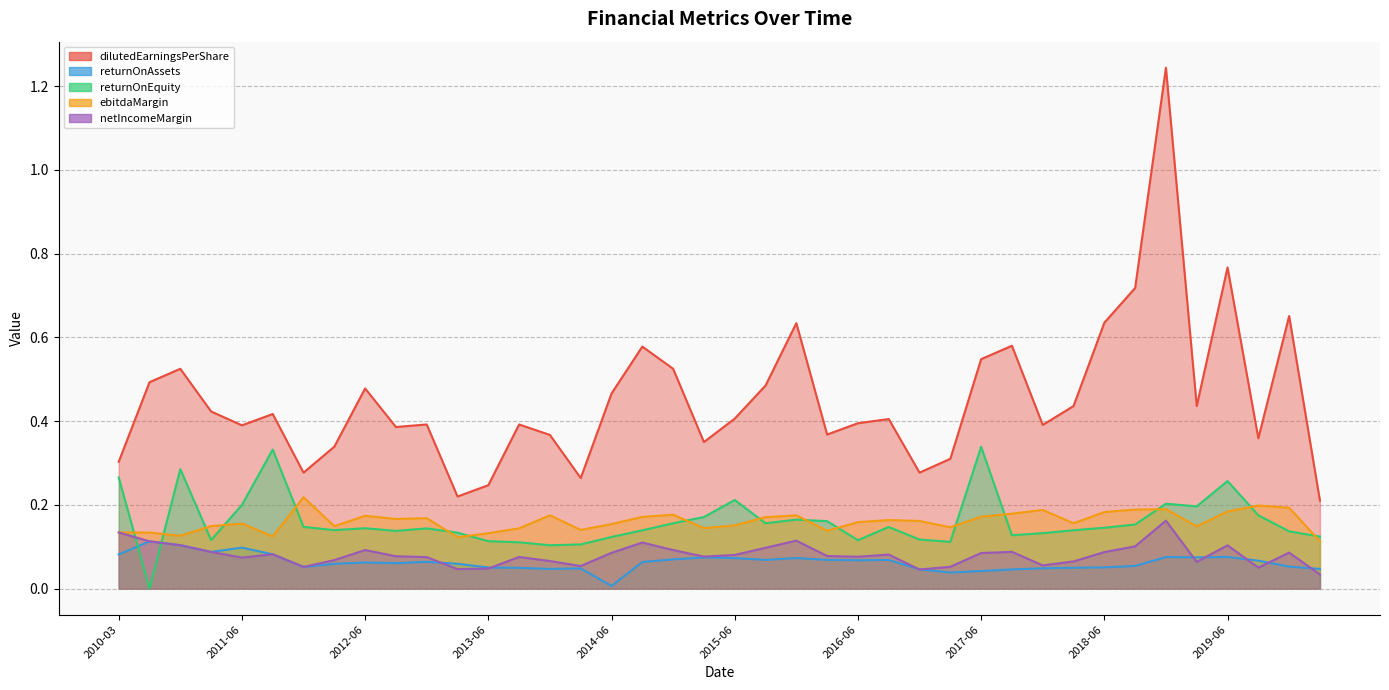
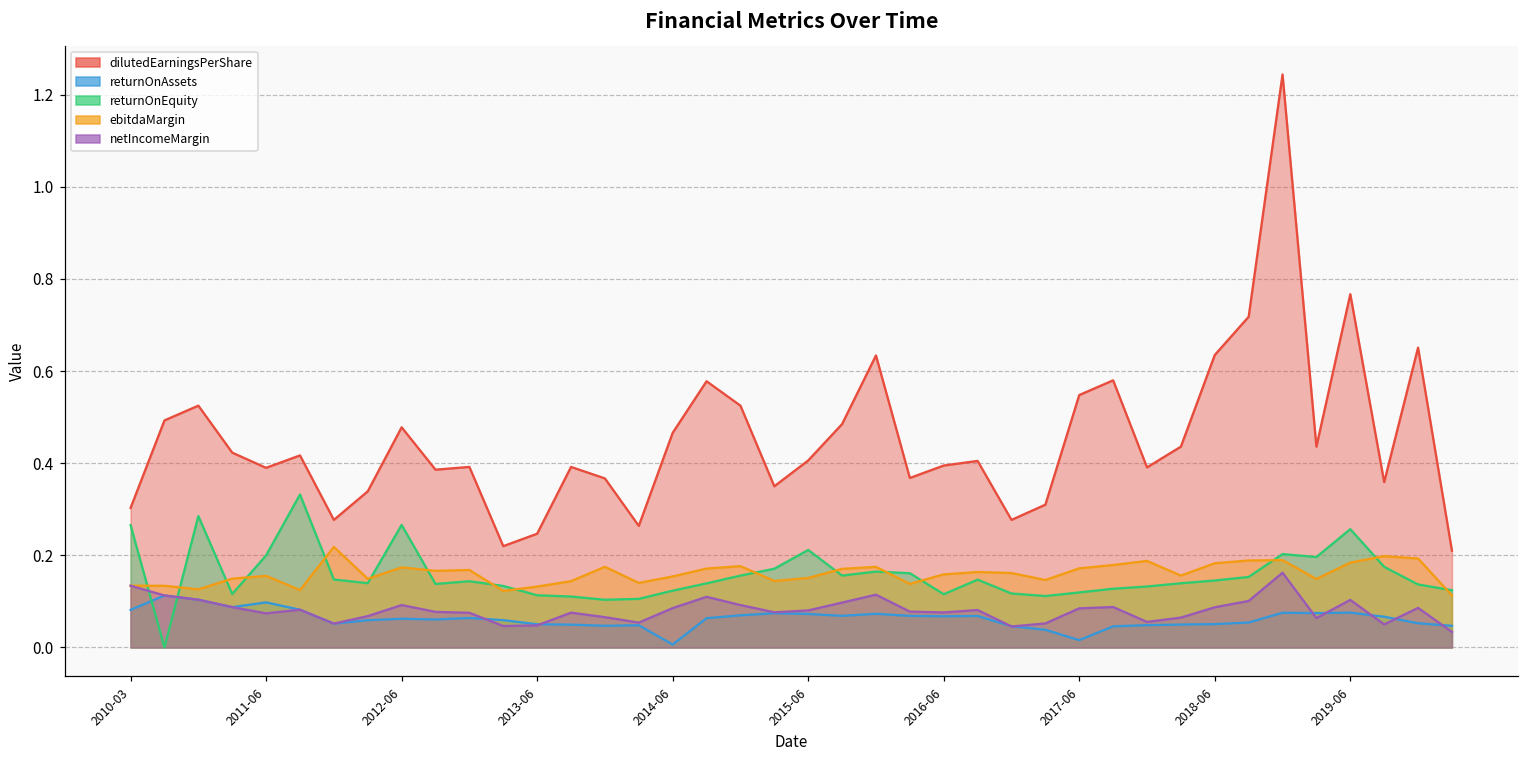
returnOnEquity, 2012-06: 0.14 -> 0.27
returnOnAssets, 2017-06: 0.04 -> 0.02
returnOnEquity, 2017-06: 0.34 -> 0.12
